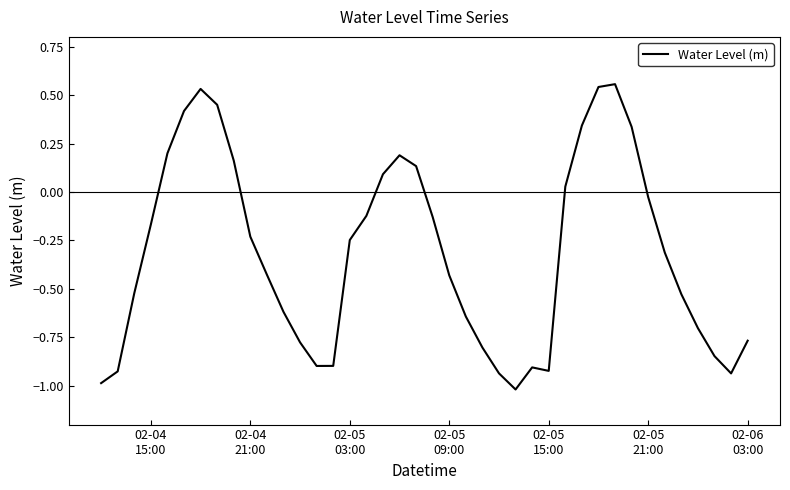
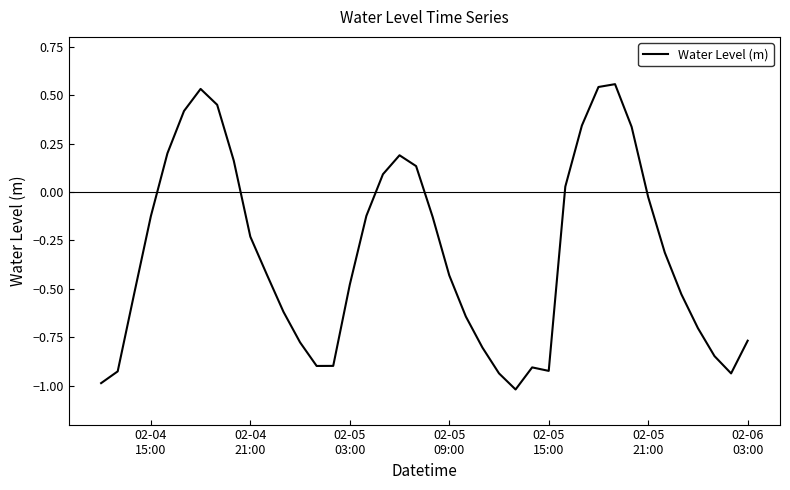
02-04 15:00: -0.17 -> -0.13
02-05 03:00: -0.25 -> -0.48
